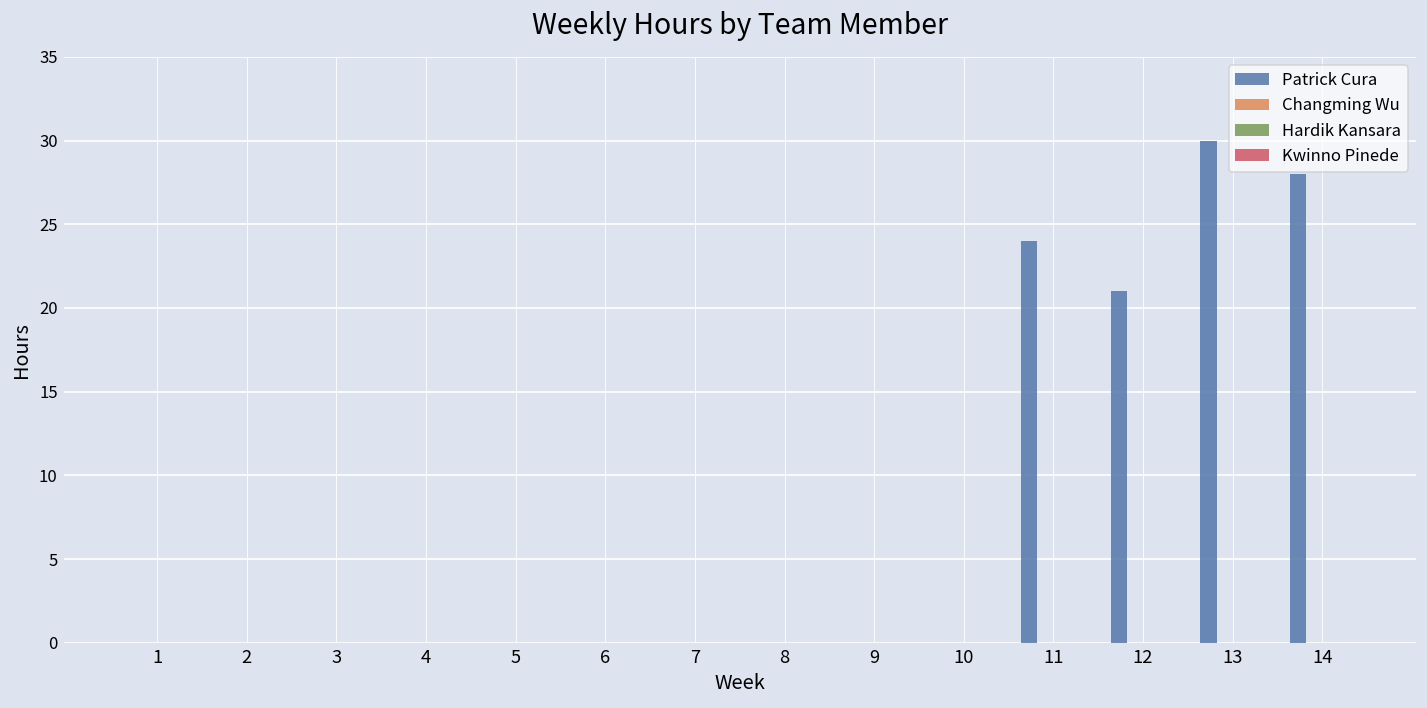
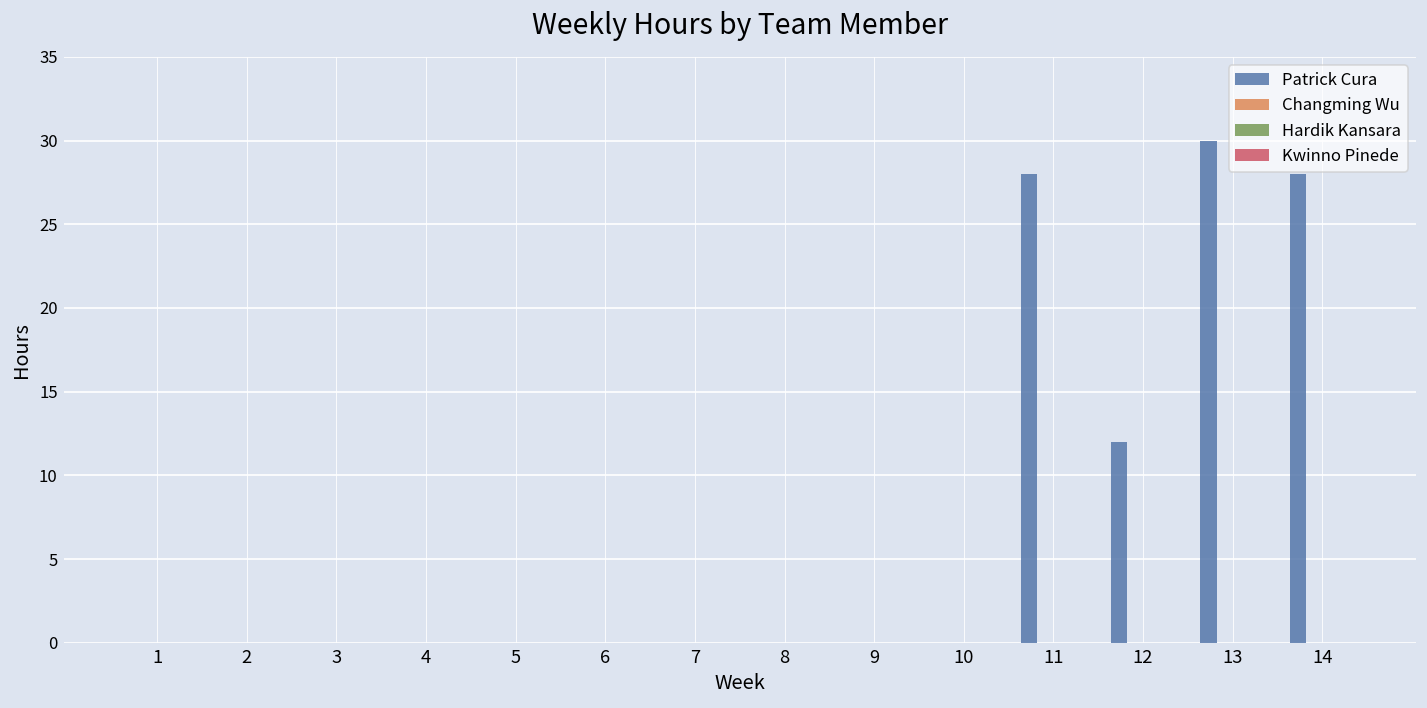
Patrick Cura, 11: 24 -> 28
Patrick Cura, 12: 21 -> 12
